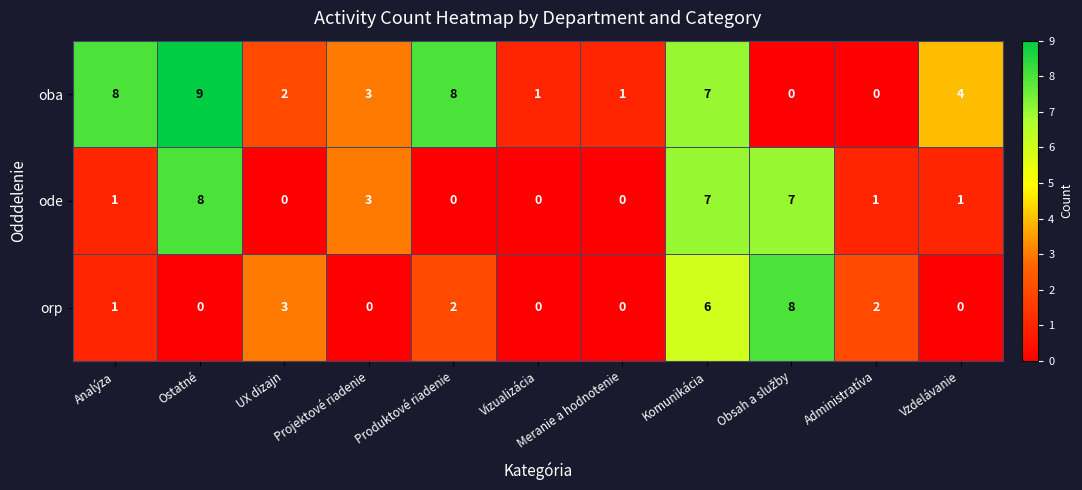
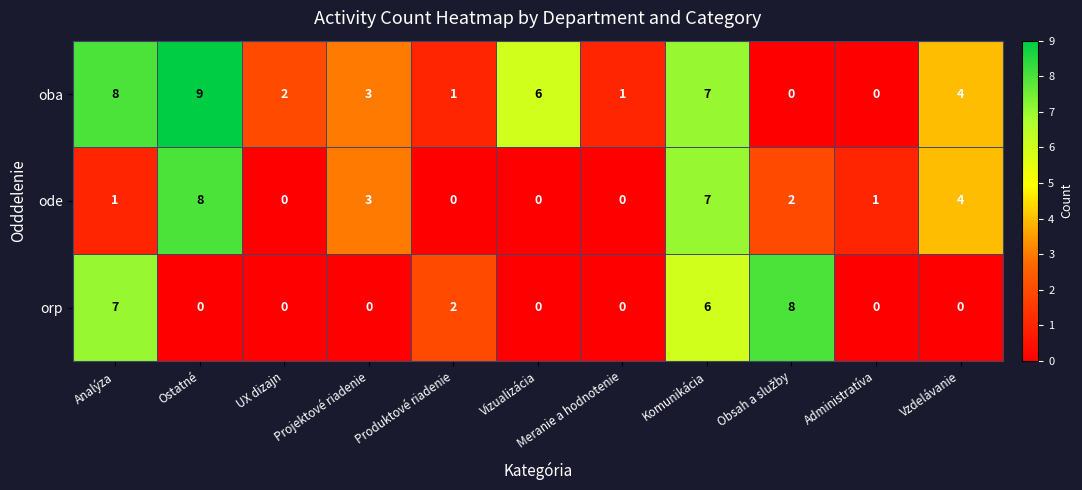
oba, Produktové riadenie: 8 -> 1
oba, Vizualizácia: 1 -> 6
ode, Obsah a služby: 7 -> 2
ode, Vzdelávanie: 1 -> 4
orp, Analýza: 1 -> 7
orp, UX dizajn: 3 -> 0
orp, Administratíva: 2 -> 0
